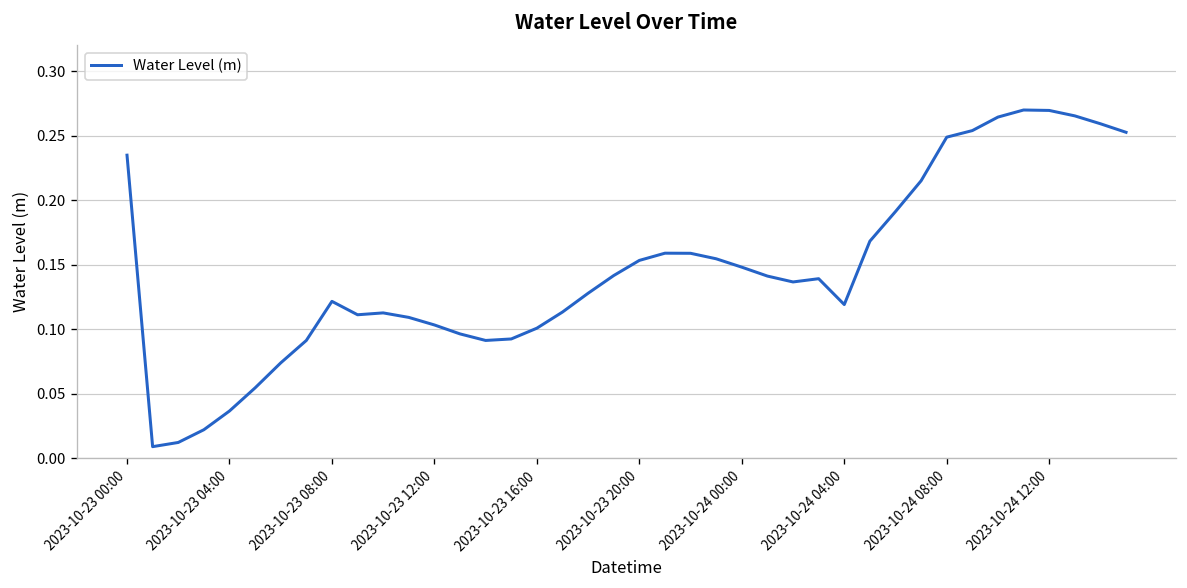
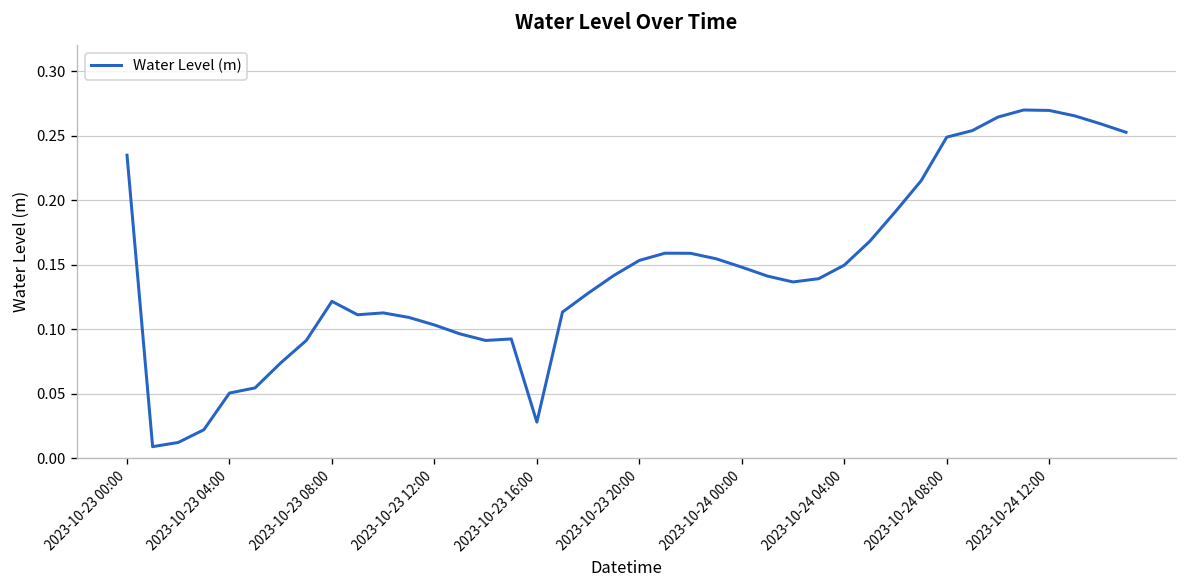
2023-10-23 04:00: 0.037 -> 0.050
2023-10-23 16:00: 0.101 -> 0.028
2023-10-24 04:00: 0.119 -> 0.150
